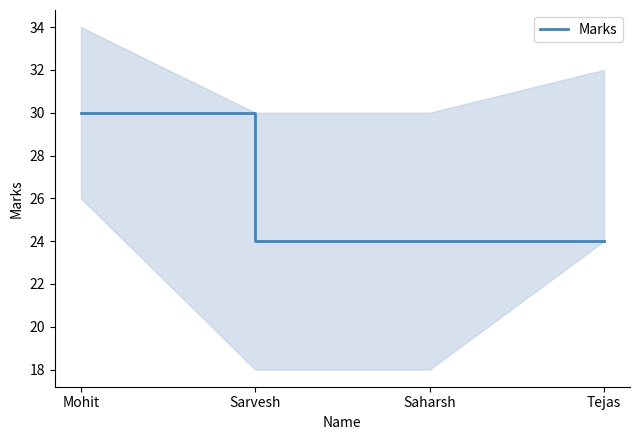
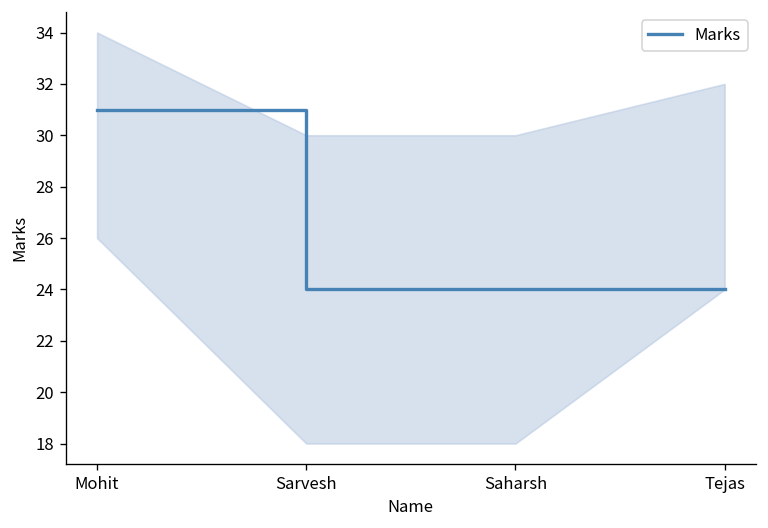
Marks, Mohit: 30 -> 31
